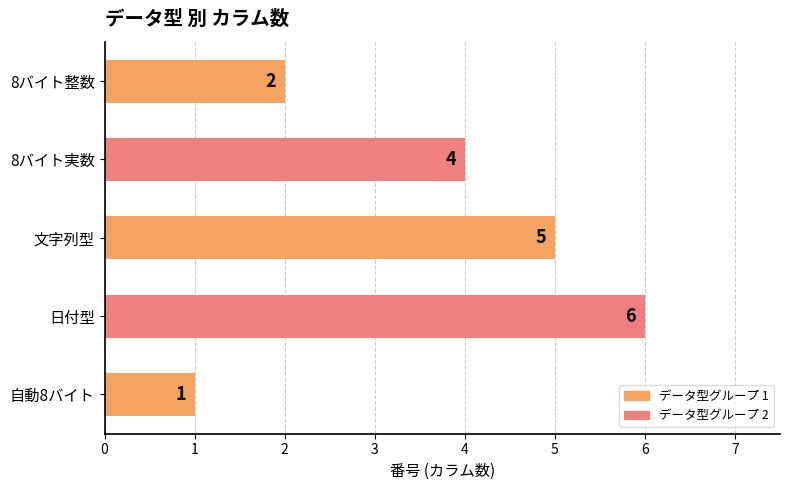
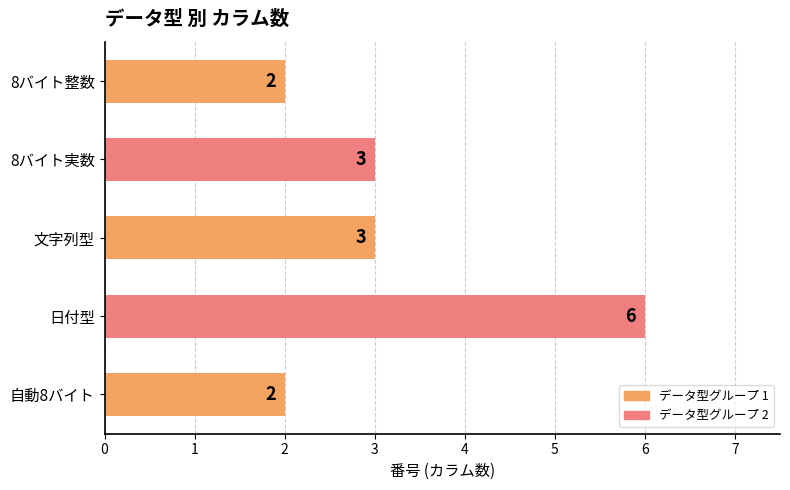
8バイト実数: 4 -> 3
文字列型: 5 -> 3
自動8バイト: 1 -> 2
